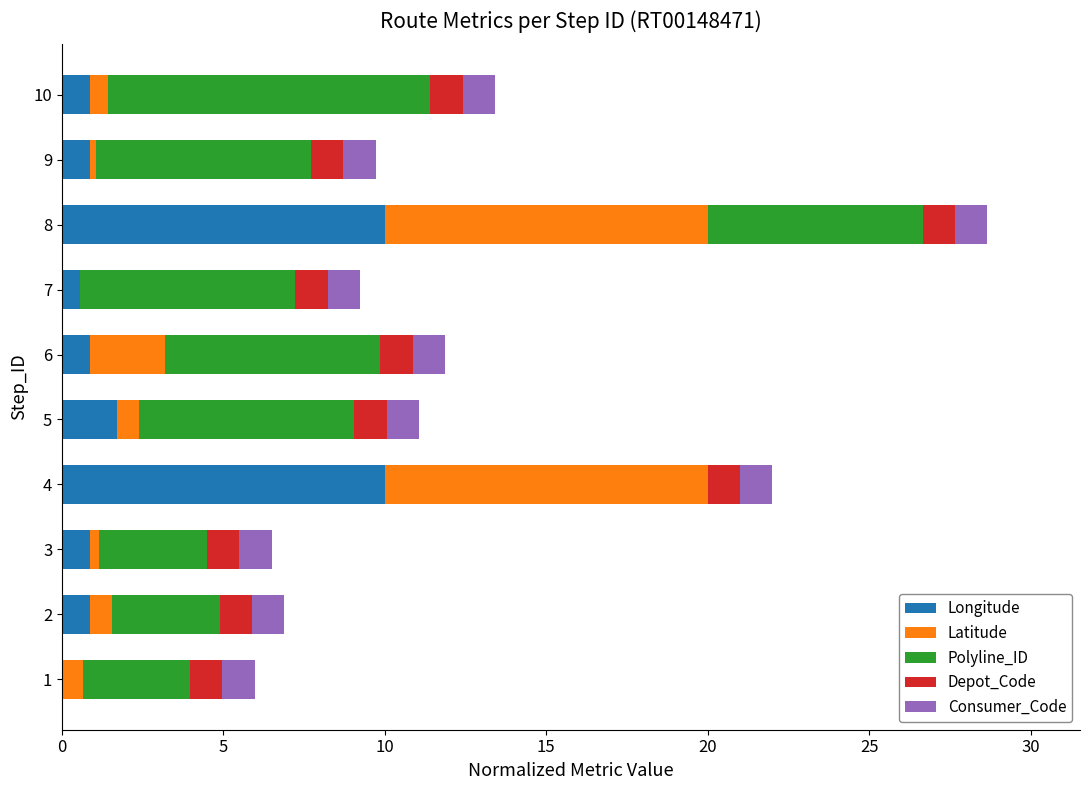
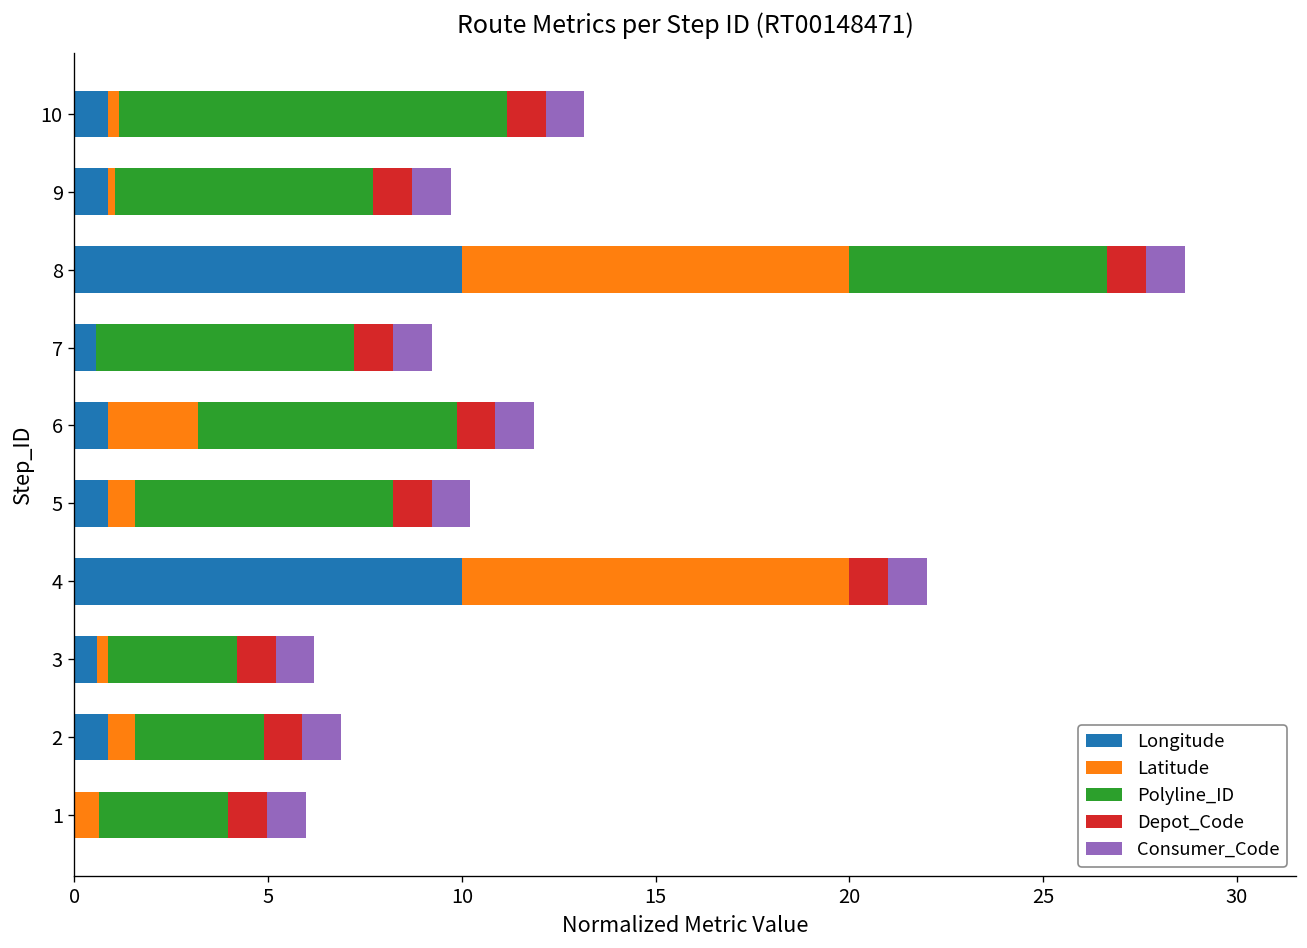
Latitude, 10: 0.5 -> 0.3
Longitude, 5: 1.7 -> 0.9
Longitude, 3: 0.9 -> 0.6
